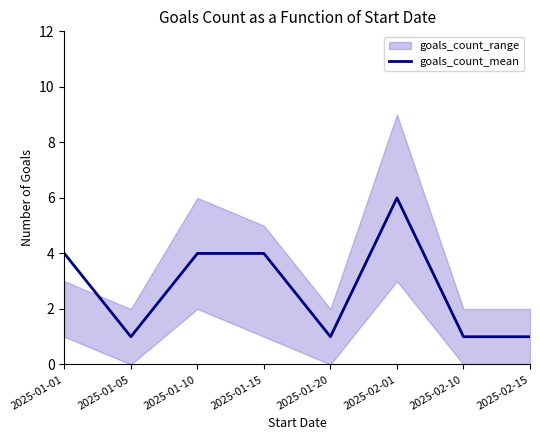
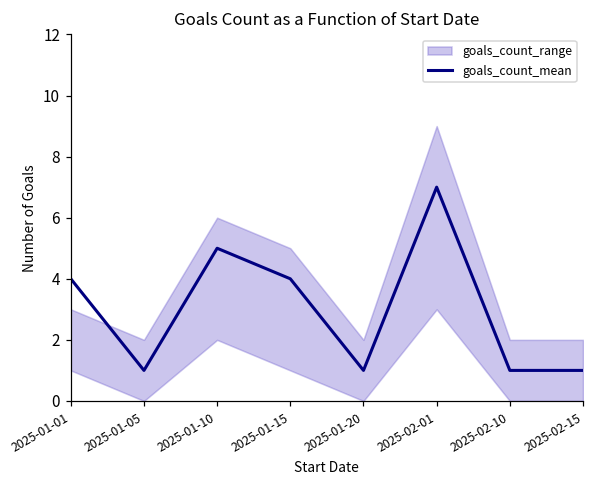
goals_count_mean, 2025-01-10: 4 -> 5
goals_count_mean, 2025-02-01: 6 -> 7
